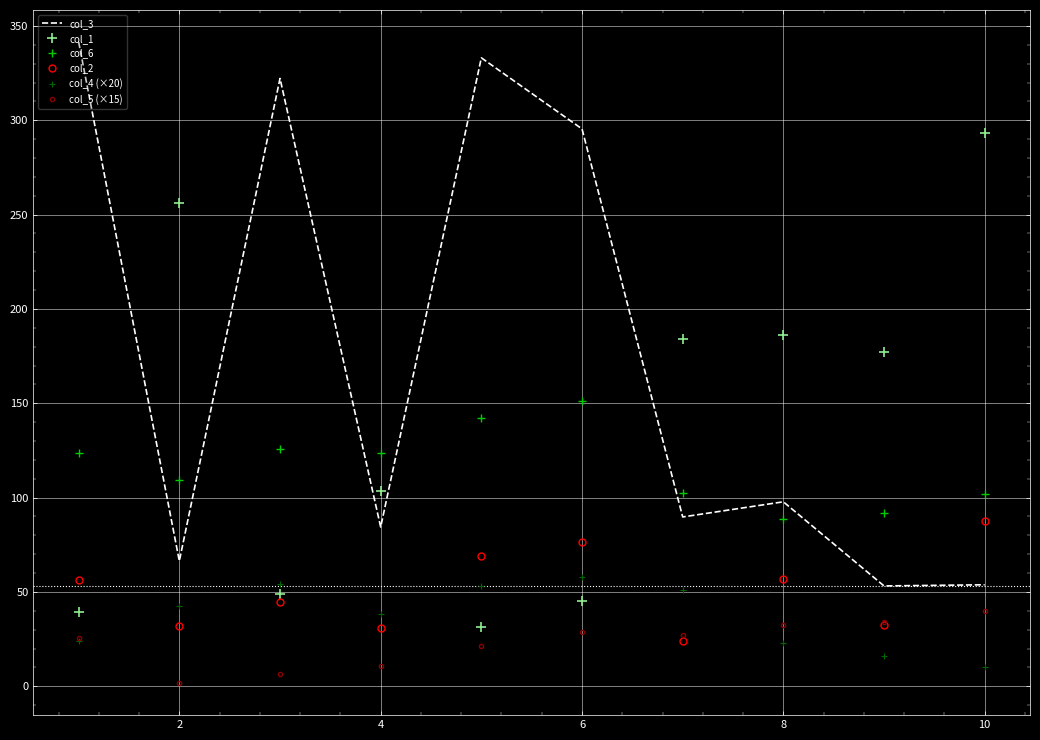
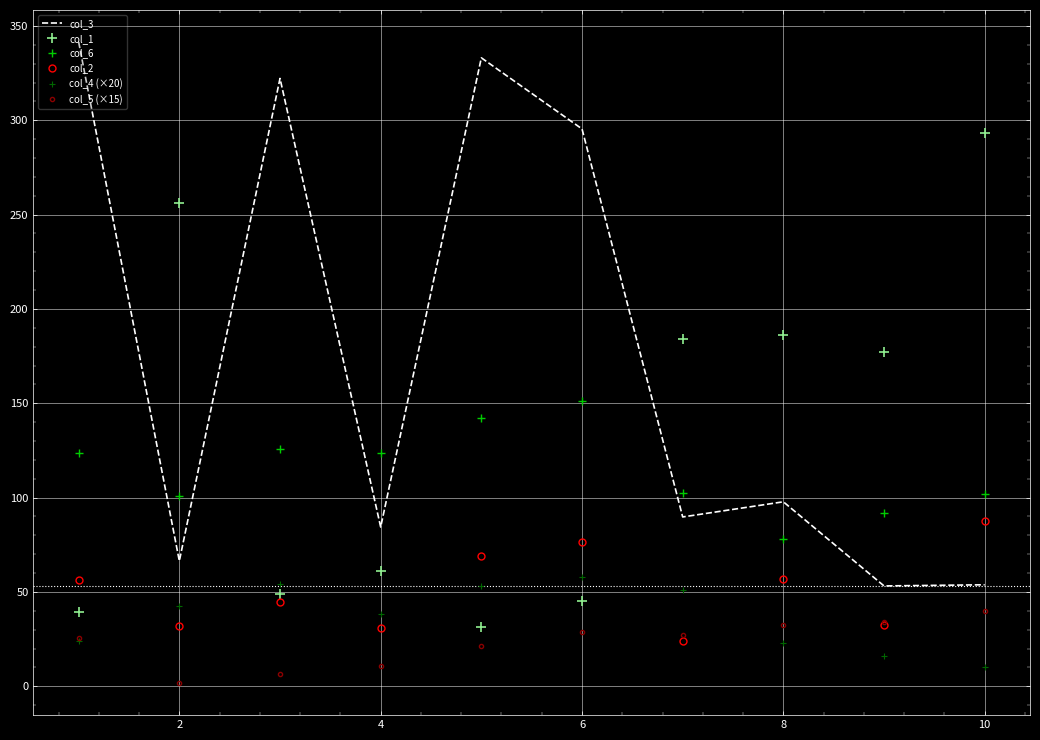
col_6, 2: 109 -> 101
col_1, 4: 104 -> 61
col_6, 8: 89 -> 78
